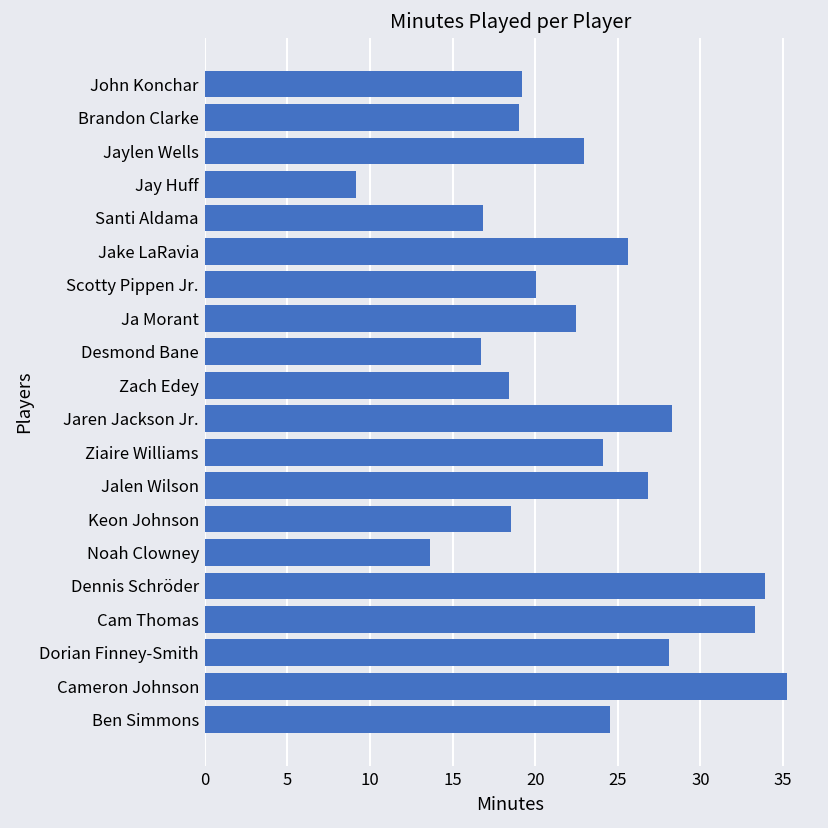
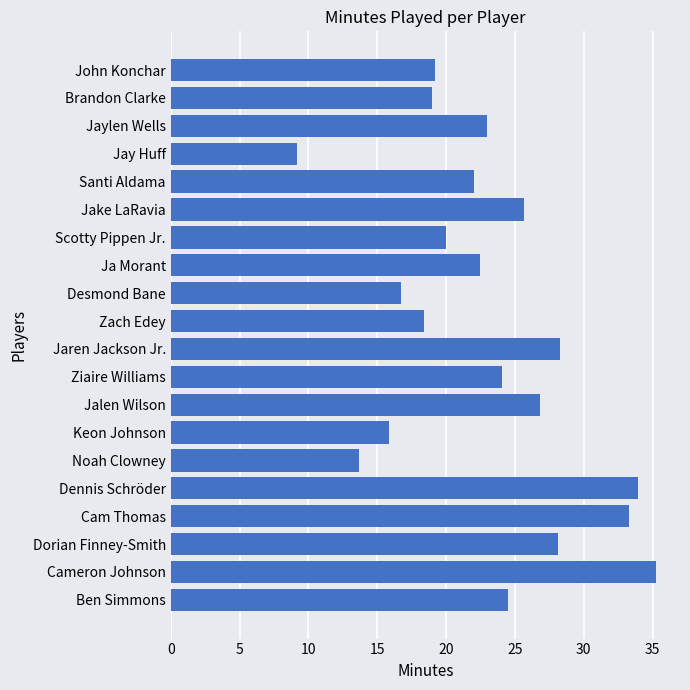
Santi Aldama: 16.8 -> 22.1
Keon Johnson: 18.5 -> 15.9
